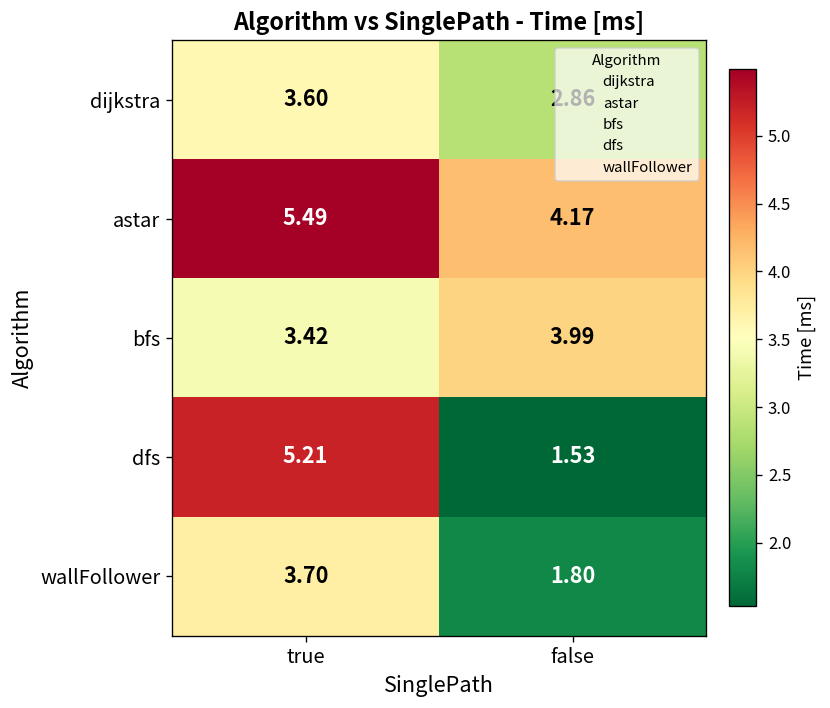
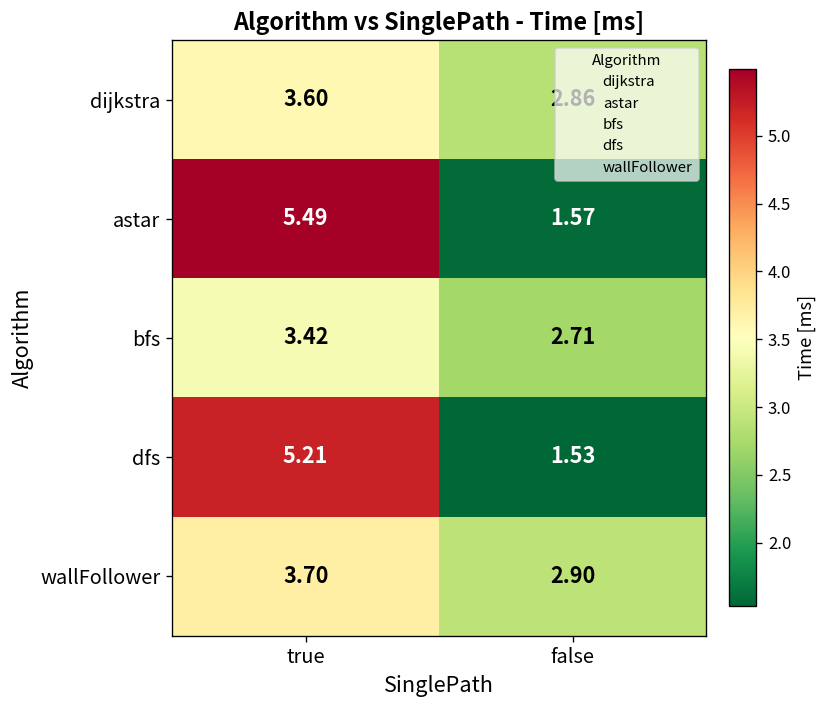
astar, false: 4.17 -> 1.57
bfs, false: 3.99 -> 2.71
wallFollower, false: 1.80 -> 2.90
